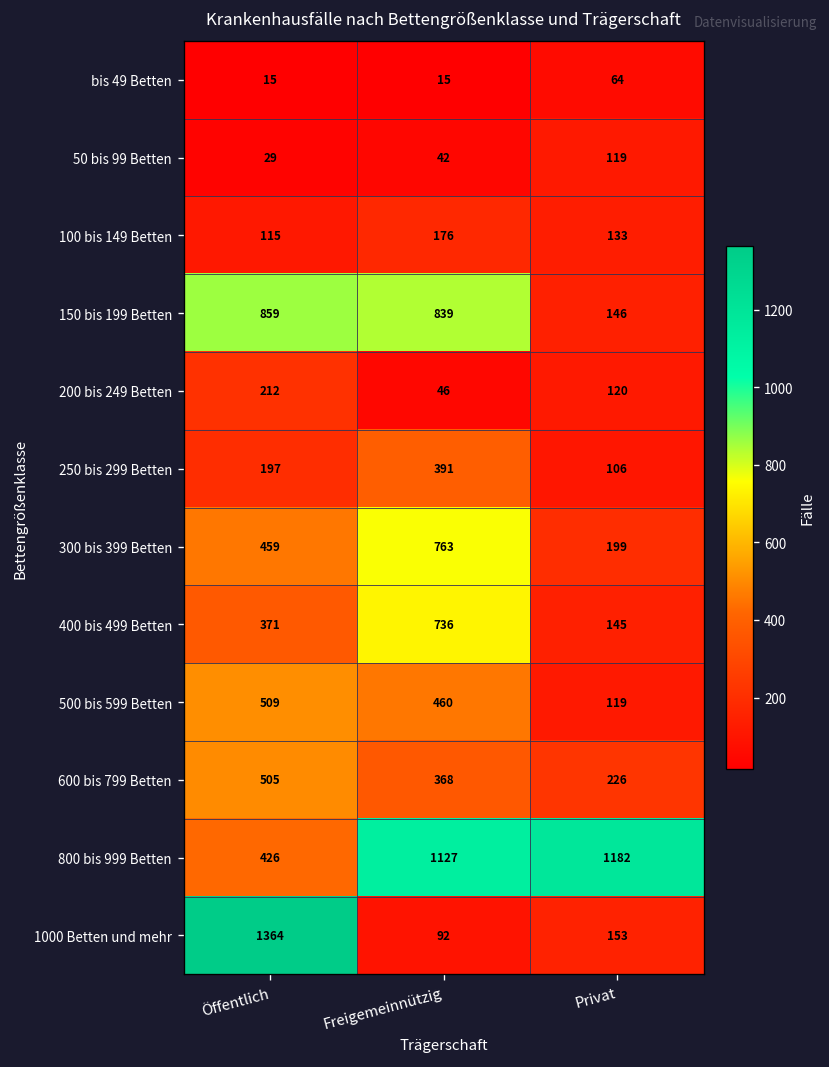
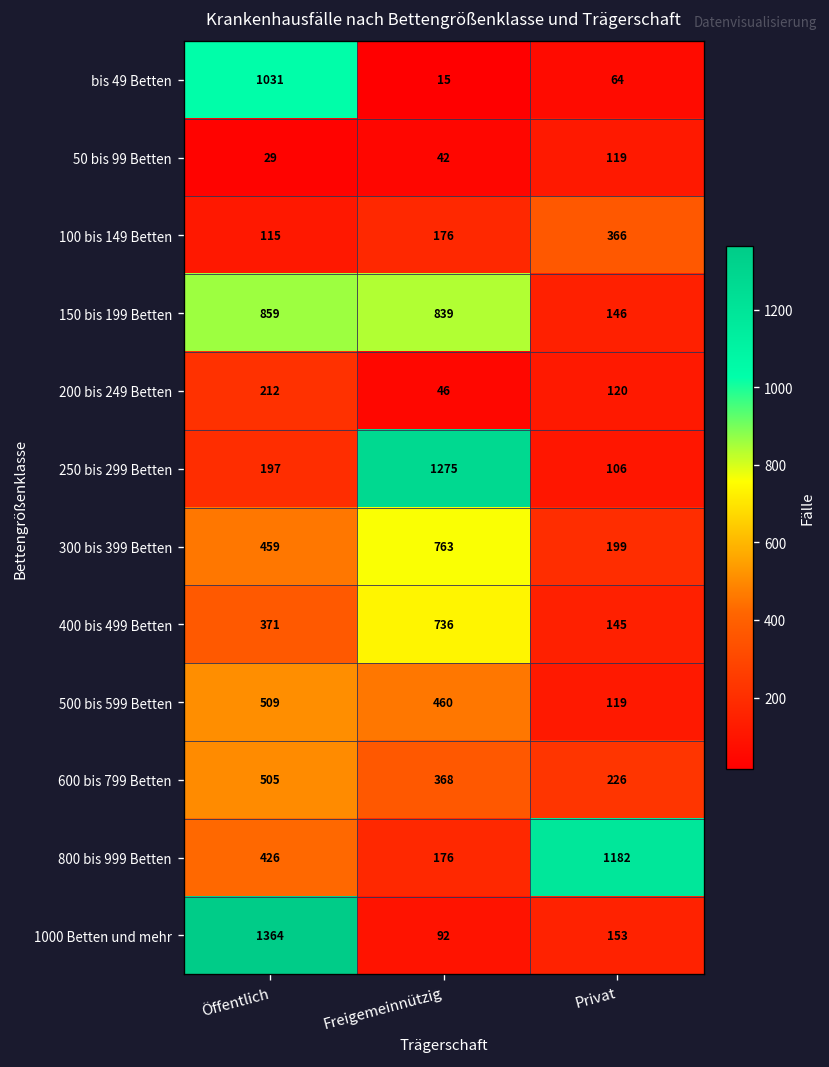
bis 49 Betten, Öffentlich: 15 -> 1031
100 bis 149 Betten, Privat: 133 -> 366
250 bis 299 Betten, Freigemeinnützig: 391 -> 1275
800 bis 999 Betten, Freigemeinnützig: 1127 -> 176
